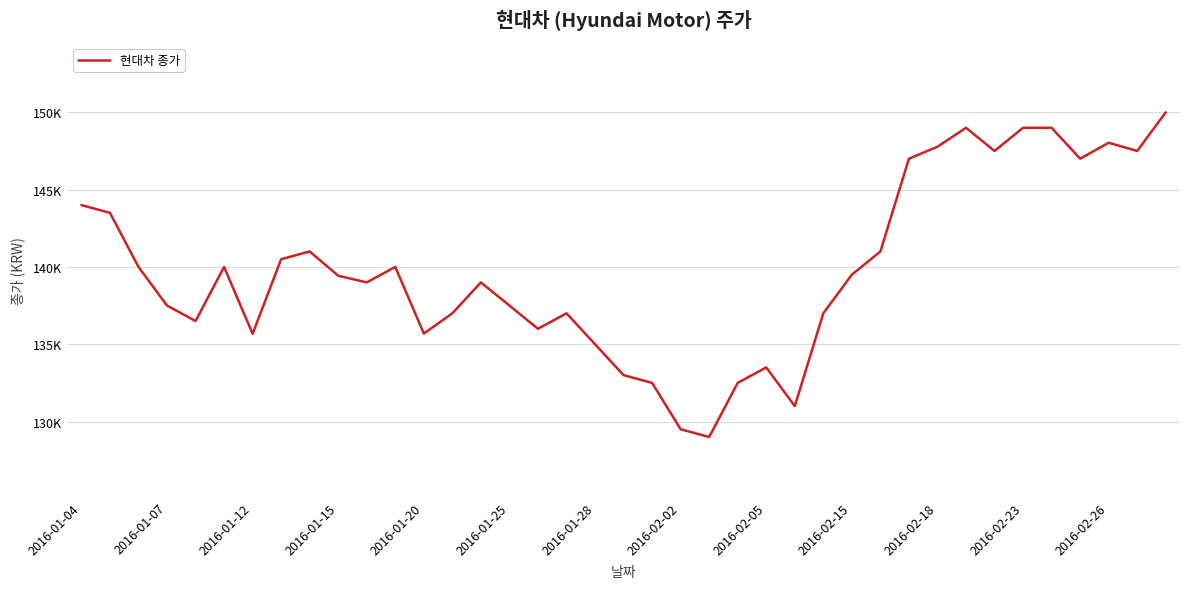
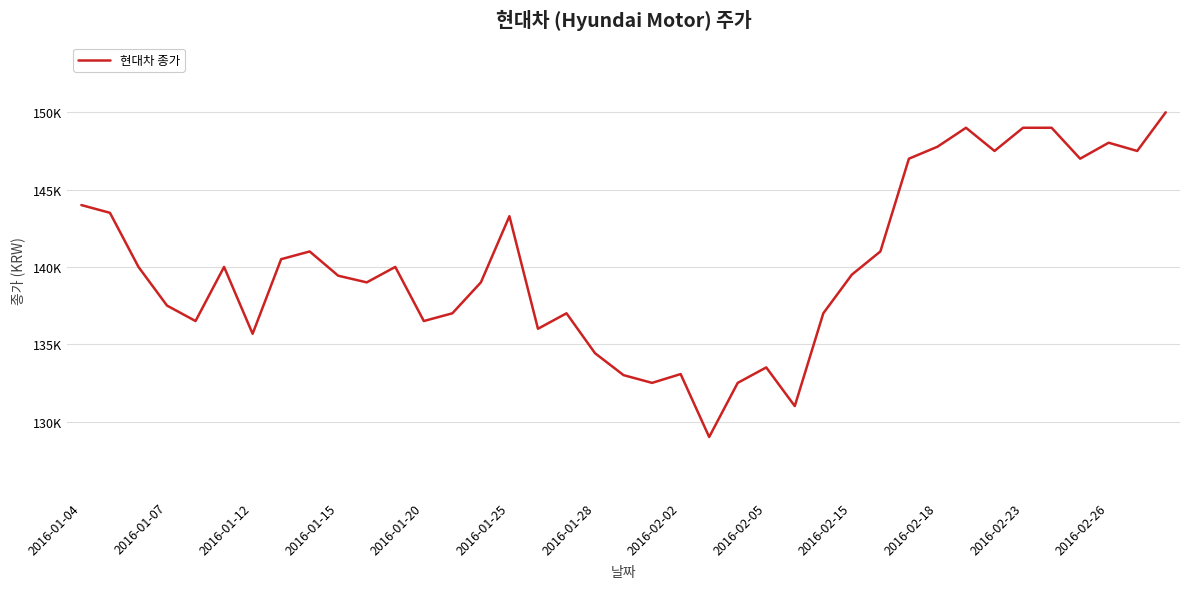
2016-01-20: 135700 -> 136500
2016-01-25: 137500 -> 143300
2016-01-28: 135000 -> 134400
2016-02-02: 129500 -> 133100
